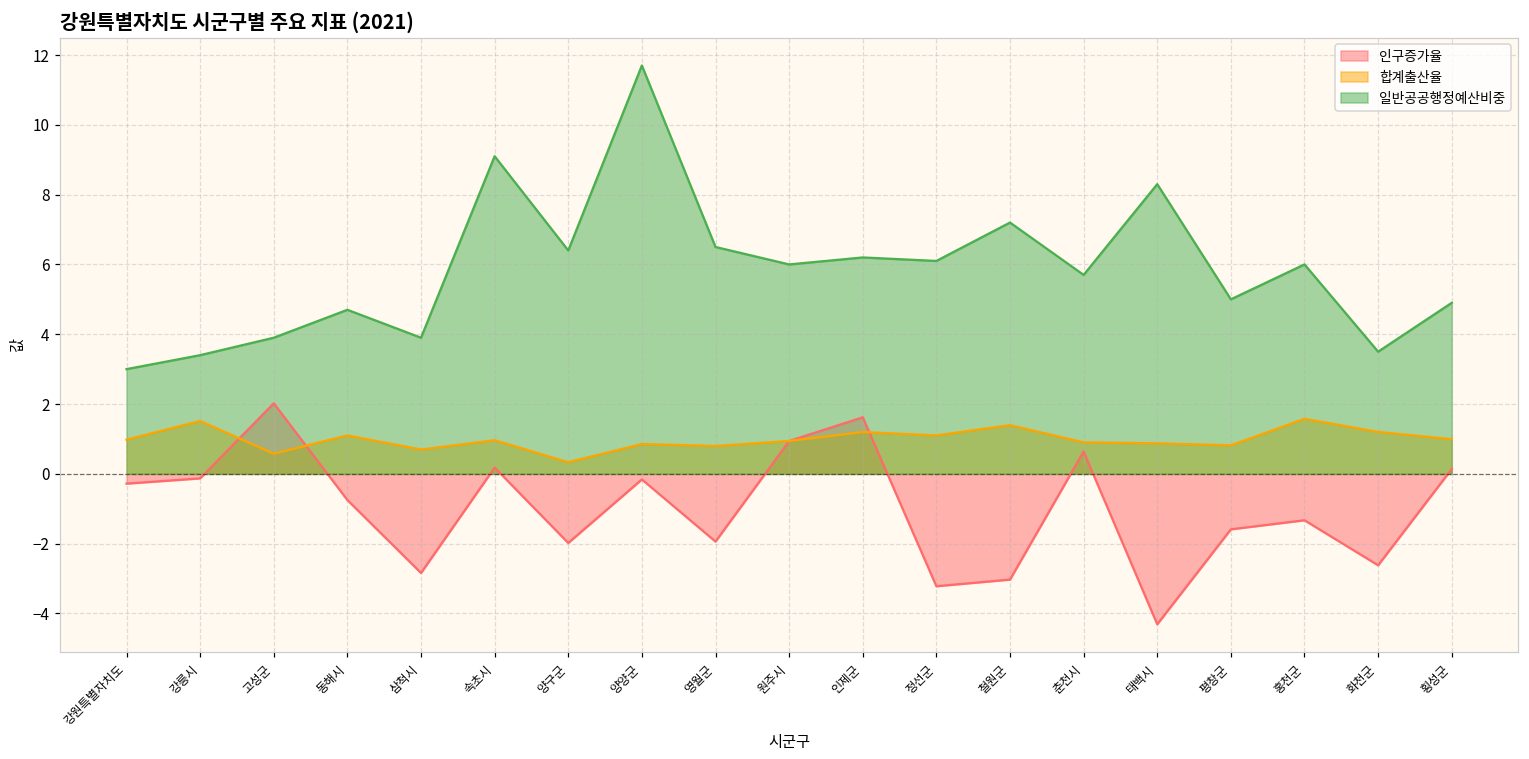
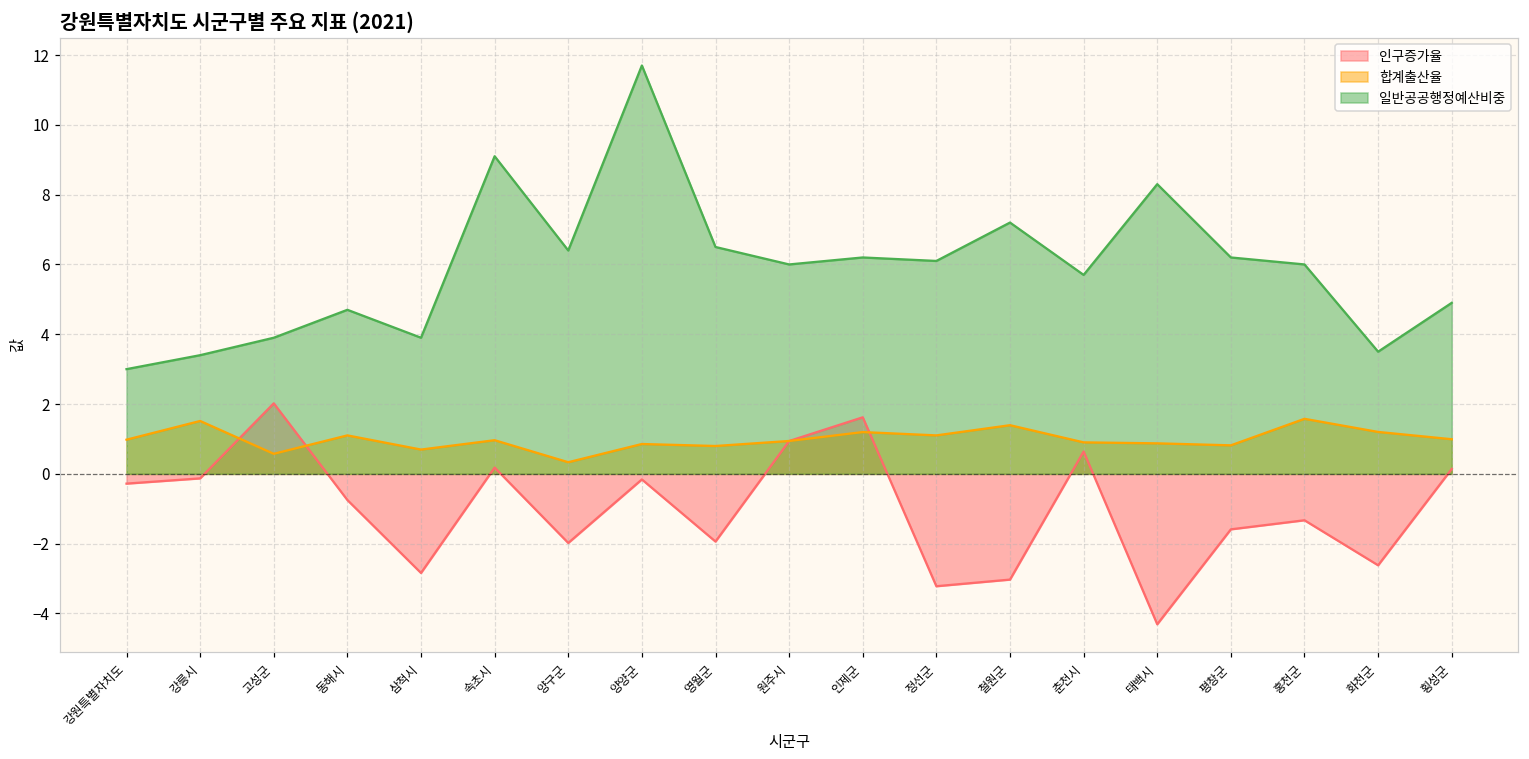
일반공공행정예산비중, 평창군: 5.0 -> 6.2
